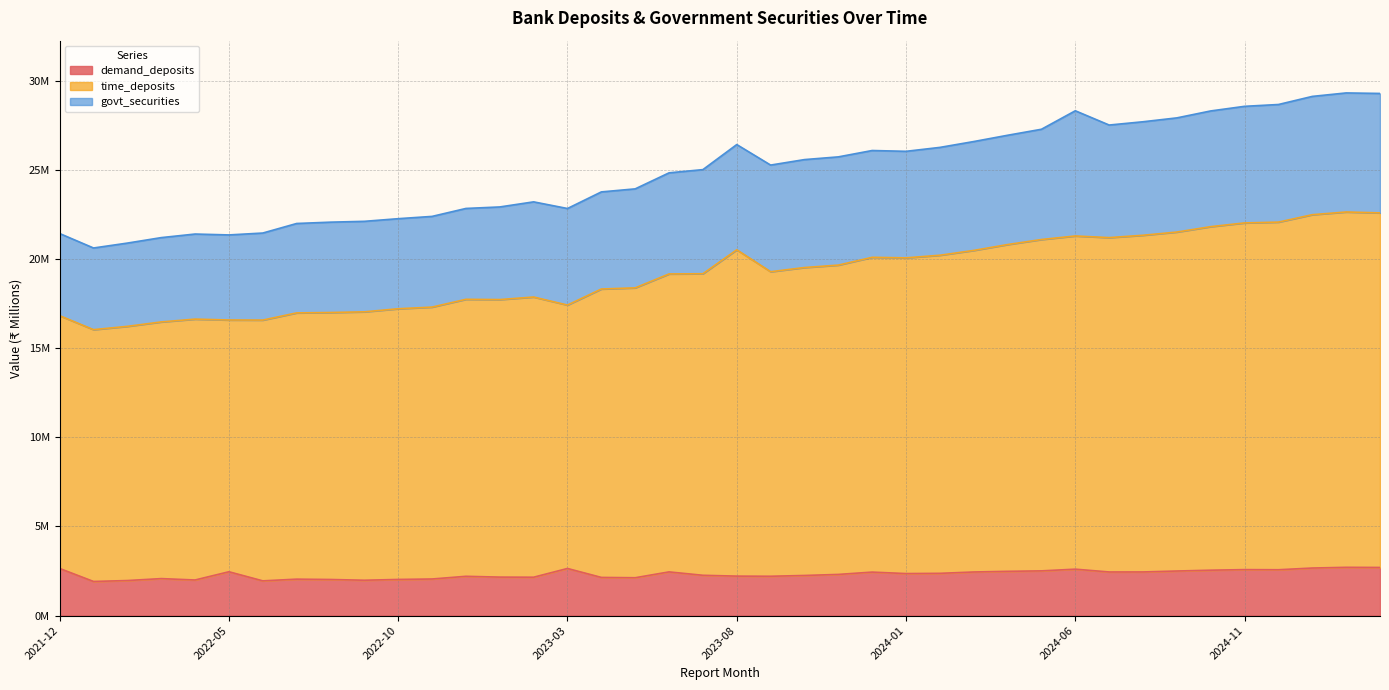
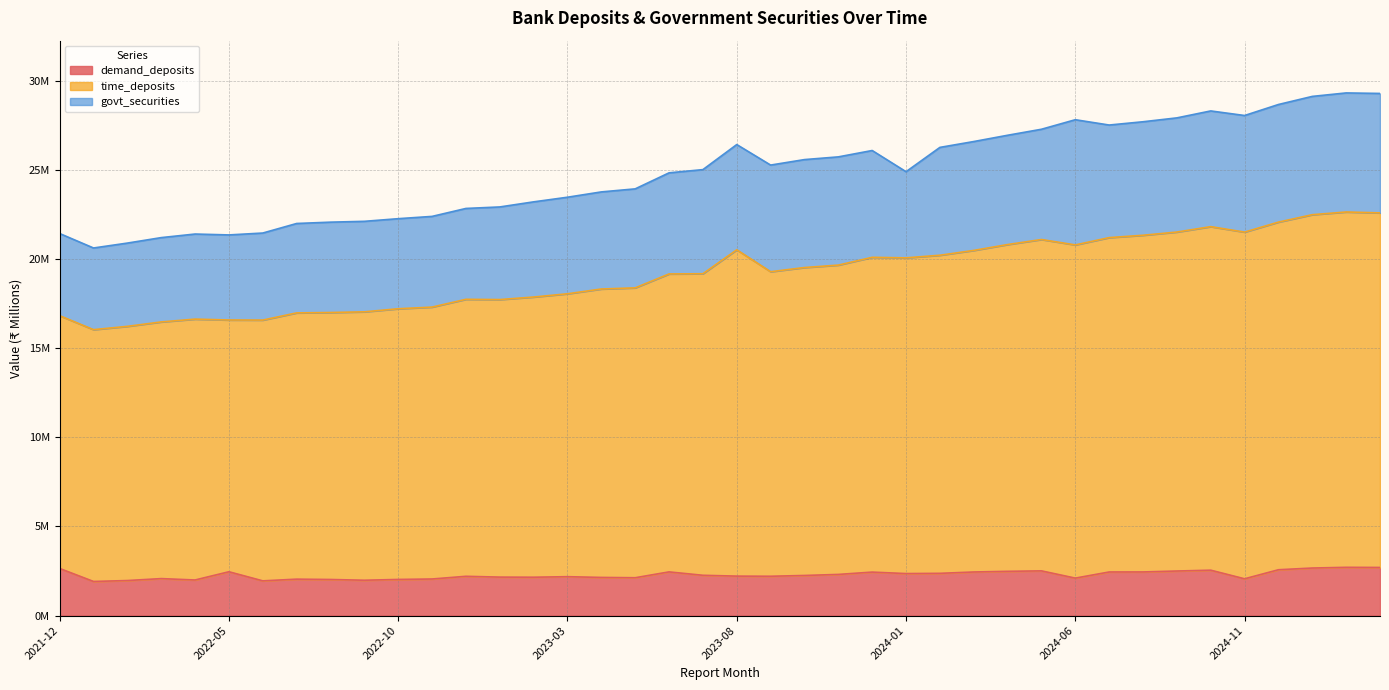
demand_deposits, 2023-03: 2600000 -> 2200000
time_deposits, 2023-03: 14800000 -> 15900000
govt_securities, 2024-01: 6000000 -> 4800000
demand_deposits, 2024-06: 2600000 -> 2100000
demand_deposits, 2024-11: 2600000 -> 2100000
